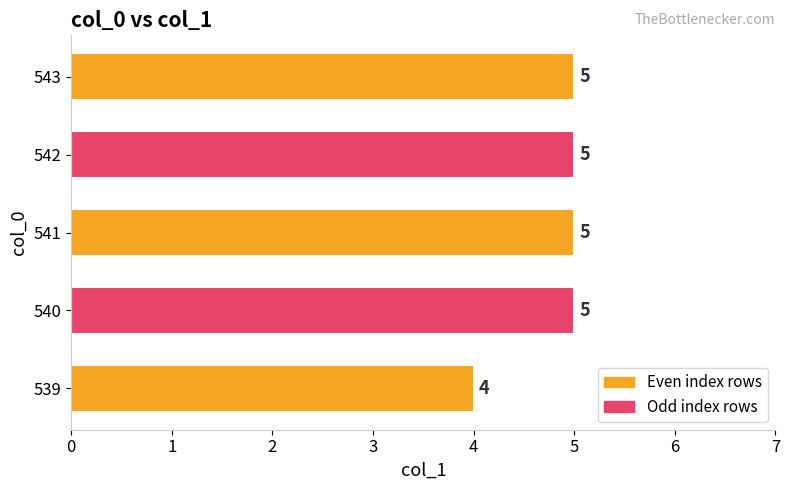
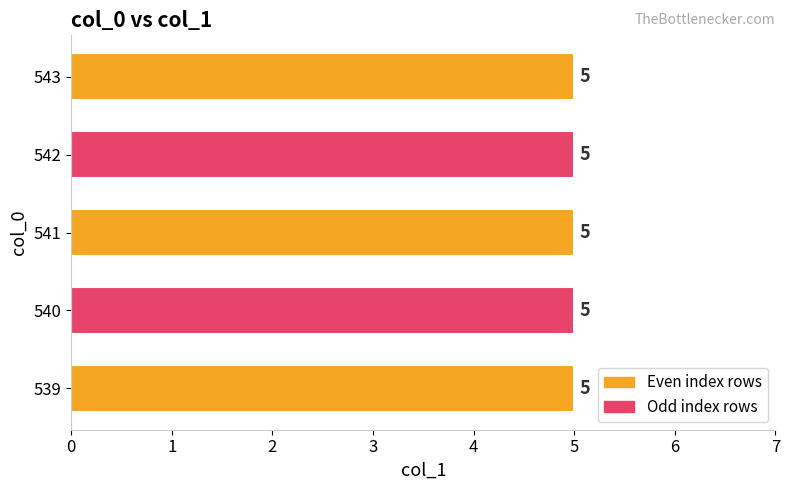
539: 4 -> 5
